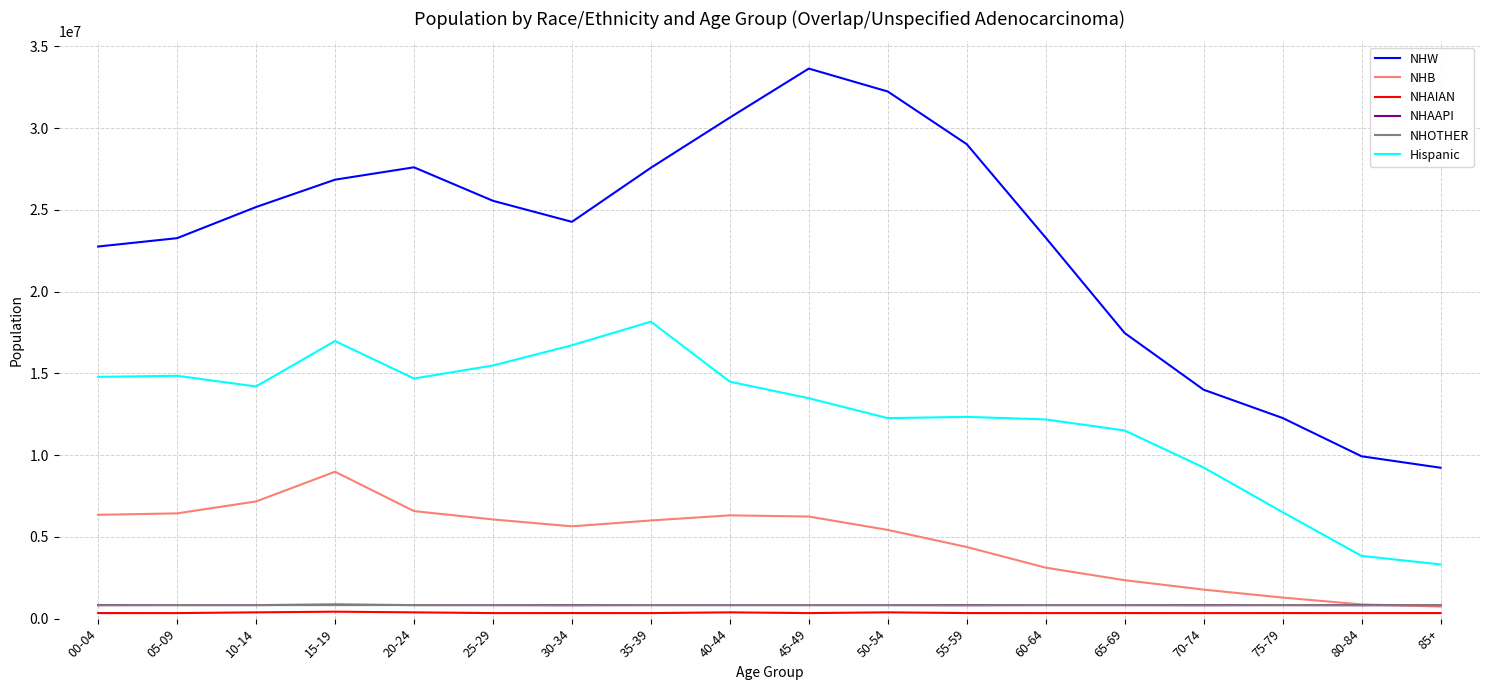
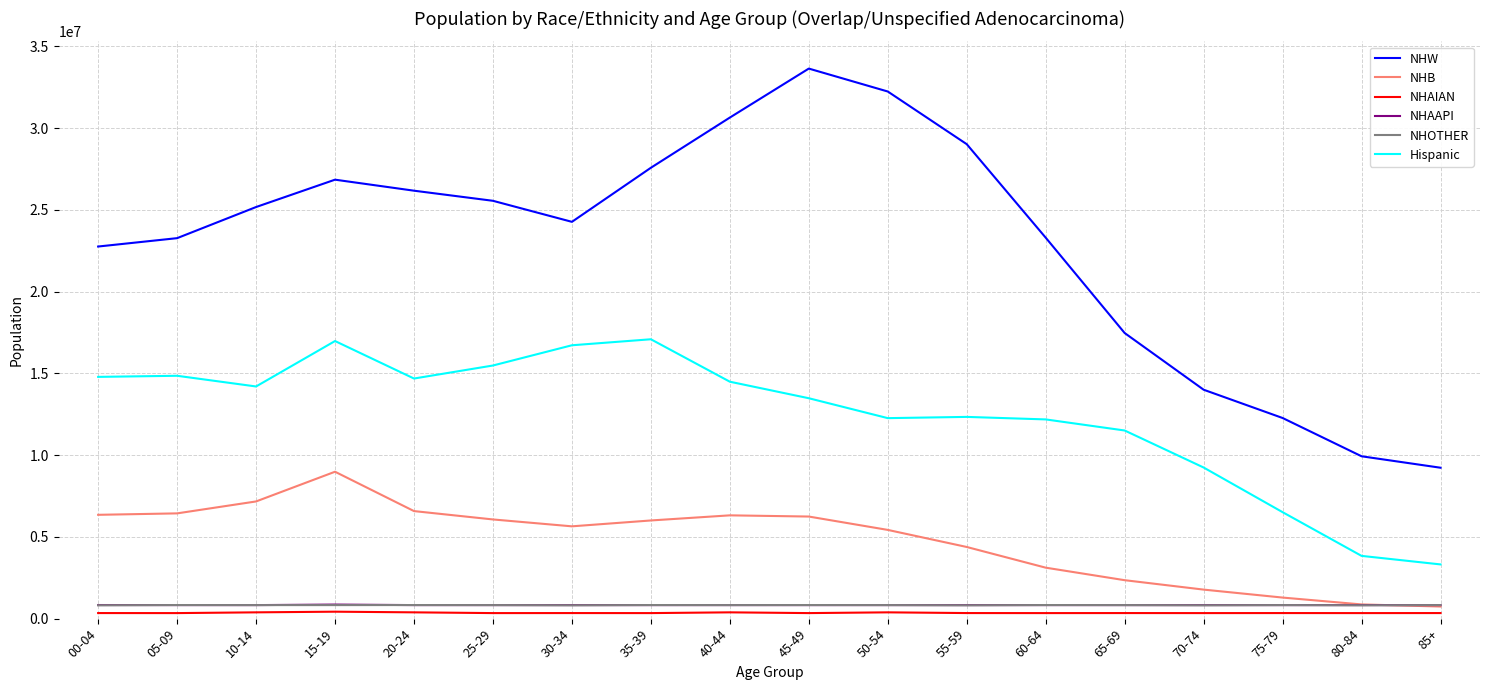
NHW, 20-24: 27600000 -> 26200000
Hispanic, 35-39: 18200000 -> 17100000
